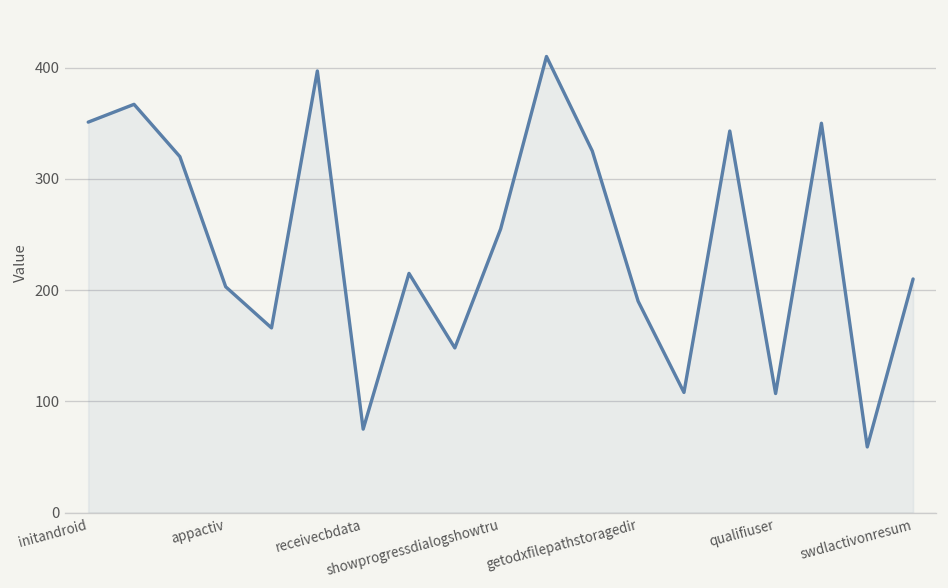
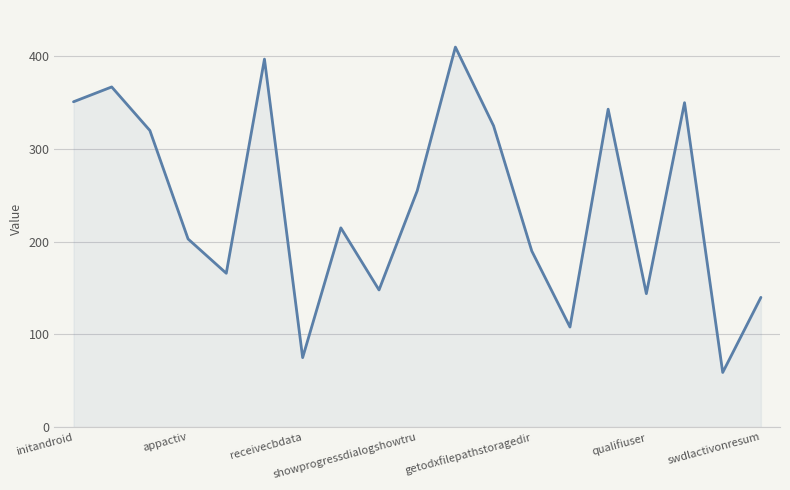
qualifiuser: 110 -> 140
swdlactivonresum: 210 -> 140
